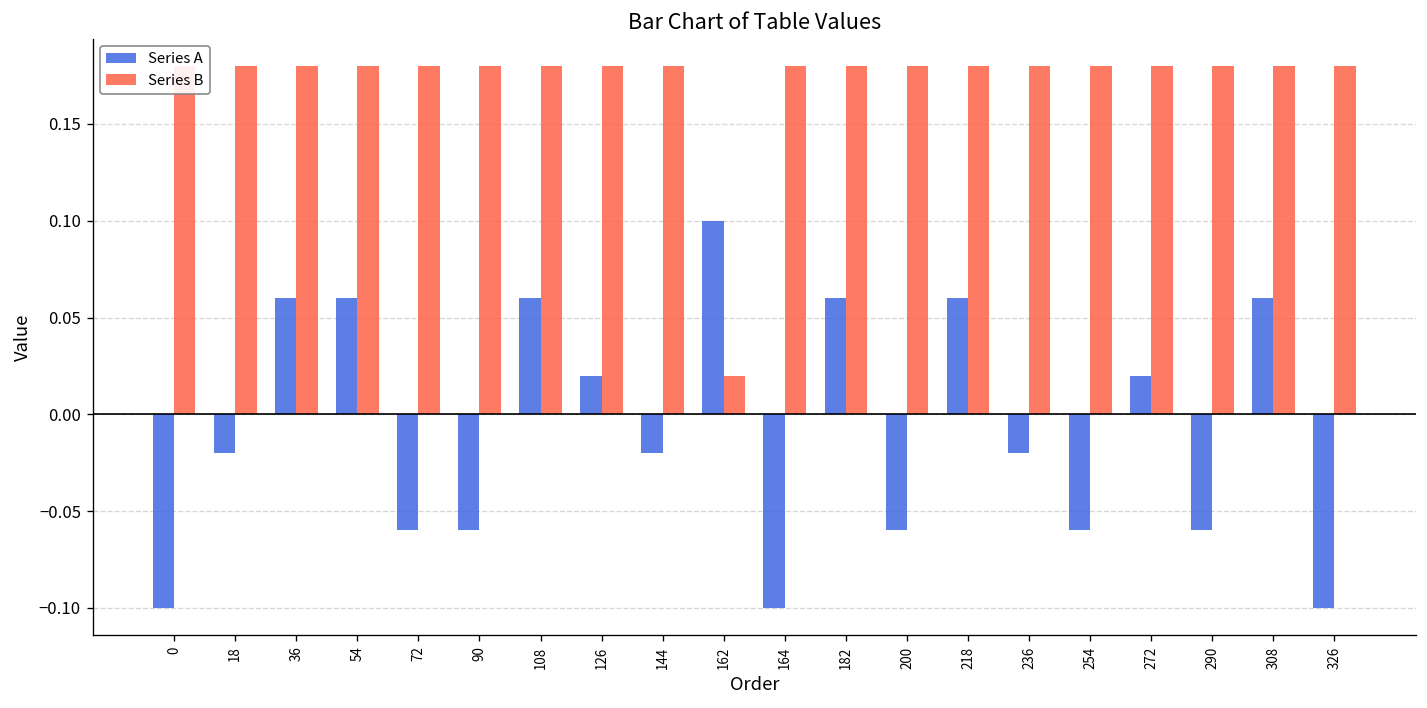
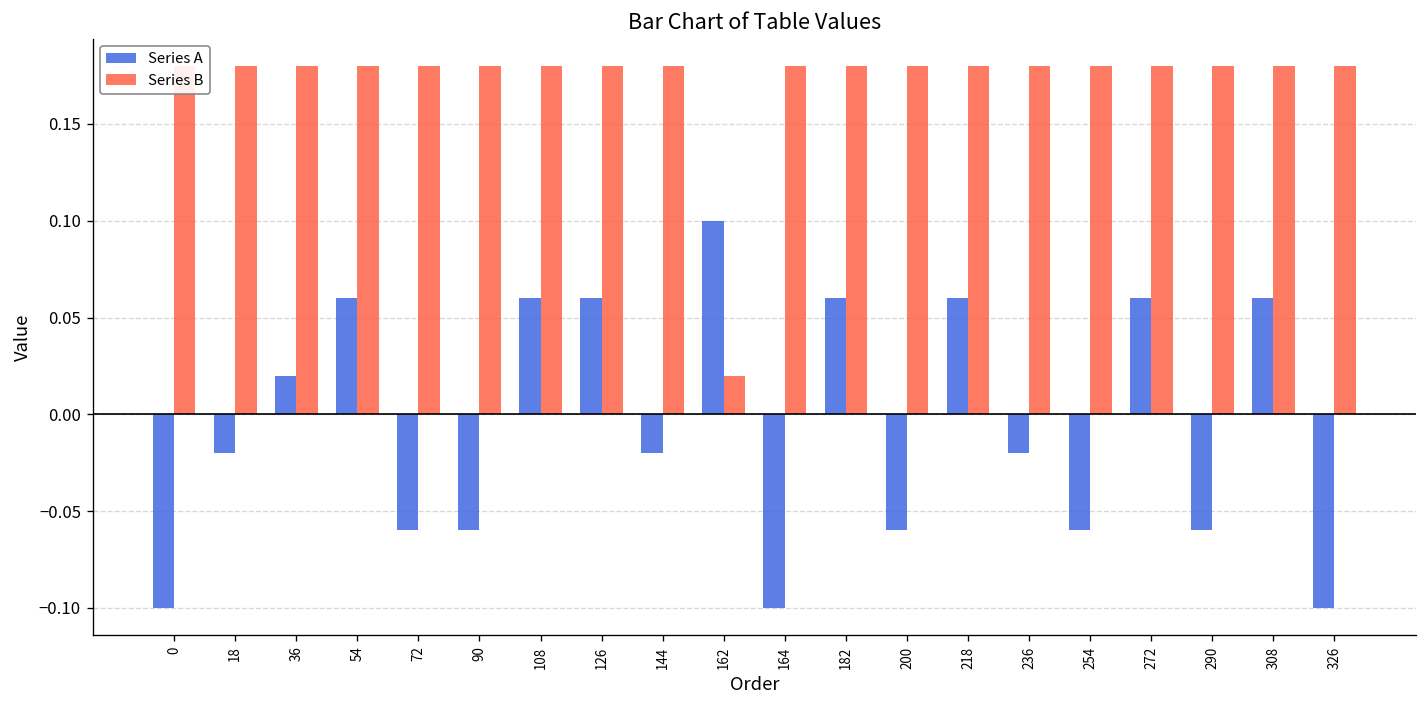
Series A, 36: 0.060 -> 0.020
Series A, 126: 0.020 -> 0.060
Series A, 272: 0.020 -> 0.060
